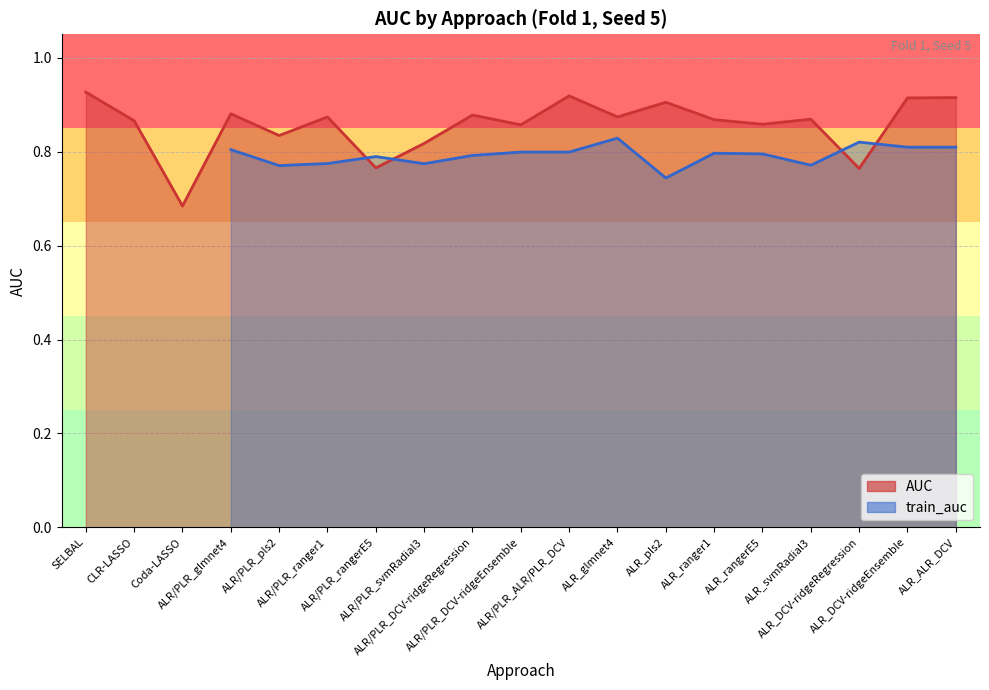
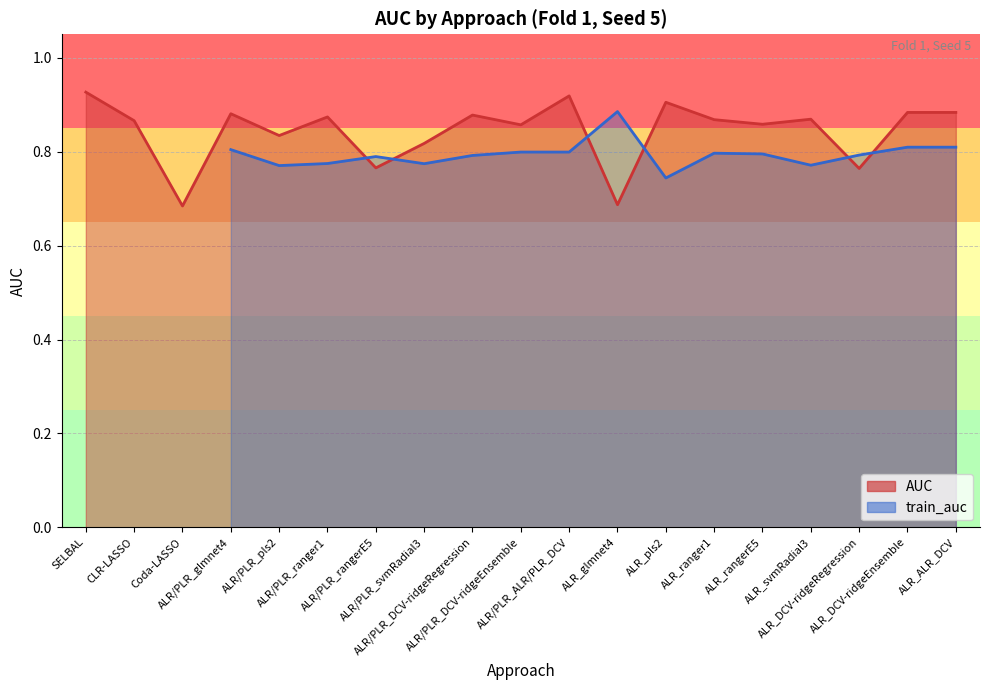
AUC, ALR_glmnet4: 0.87 -> 0.69
train_auc, ALR_glmnet4: 0.83 -> 0.89
train_auc, ALR_DCV-ridgeRegression: 0.82 -> 0.79
AUC, ALR_DCV-ridgeEnsemble: 0.91 -> 0.88
AUC, ALR_ALR_DCV: 0.92 -> 0.88
